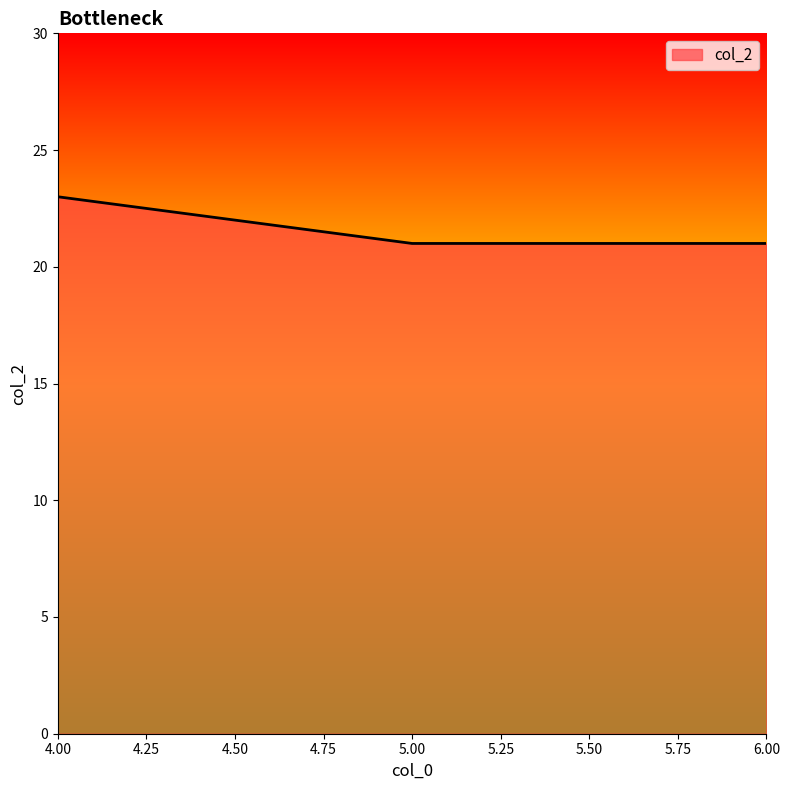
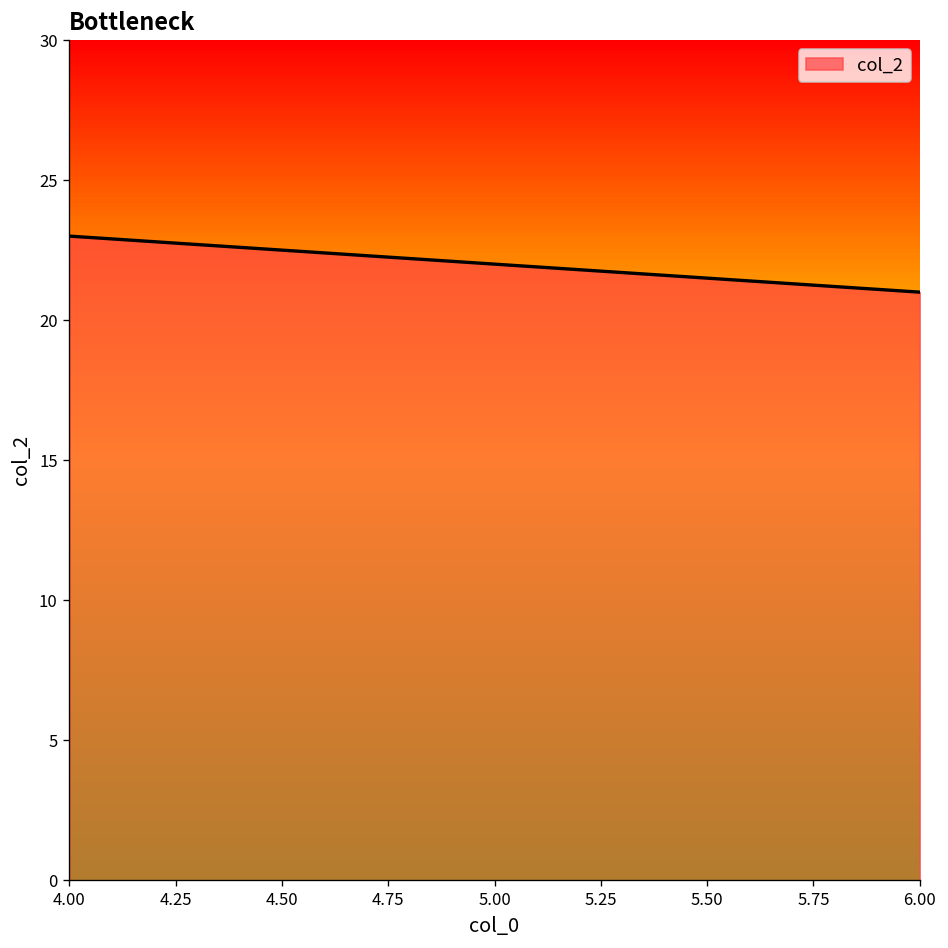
5.00: 21 -> 22
